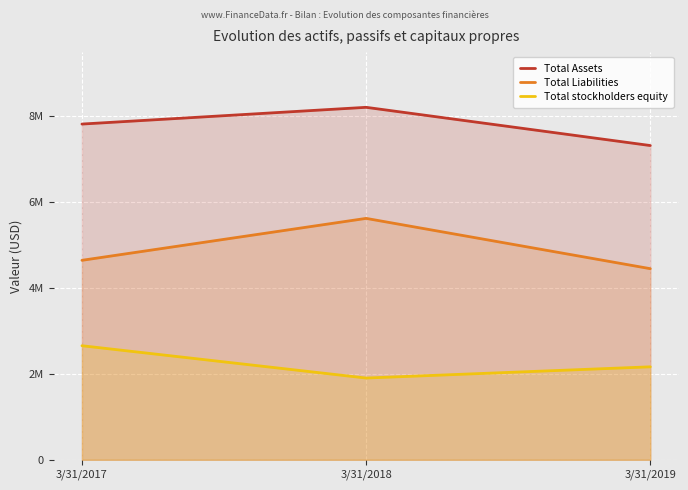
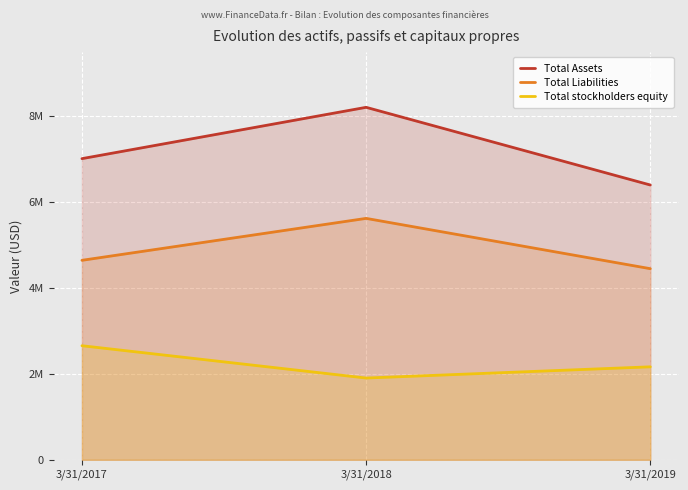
Total Assets, 3/31/2017: 7800000 -> 7000000
Total Assets, 3/31/2019: 7300000 -> 6400000
